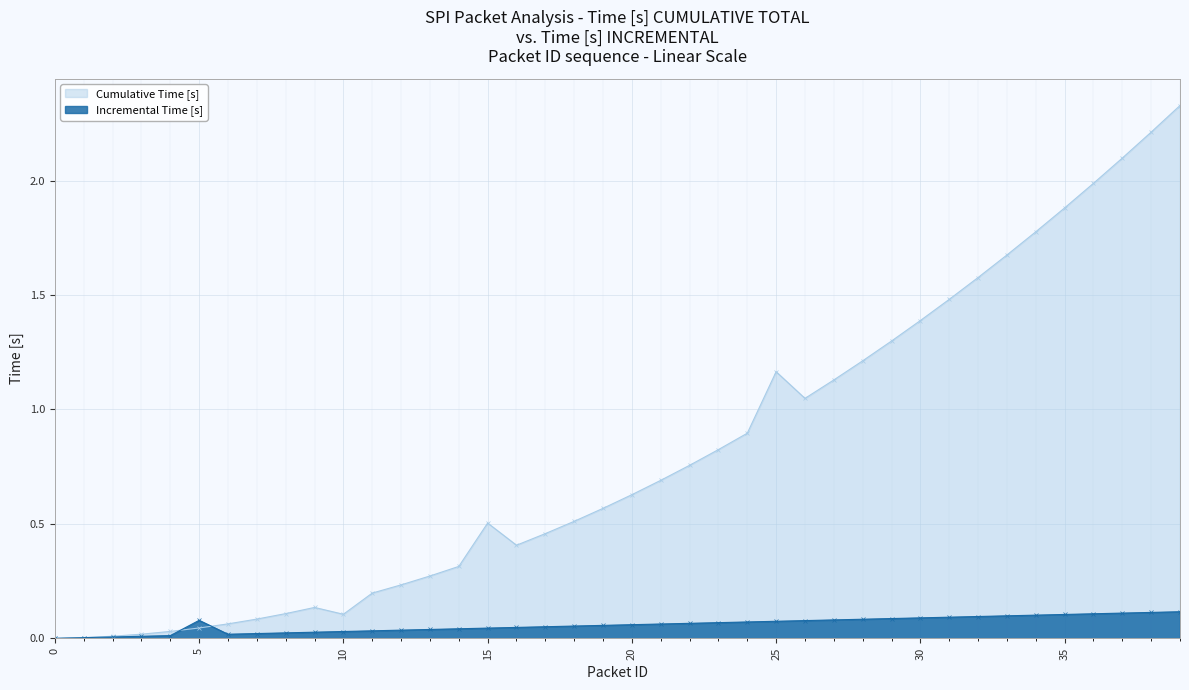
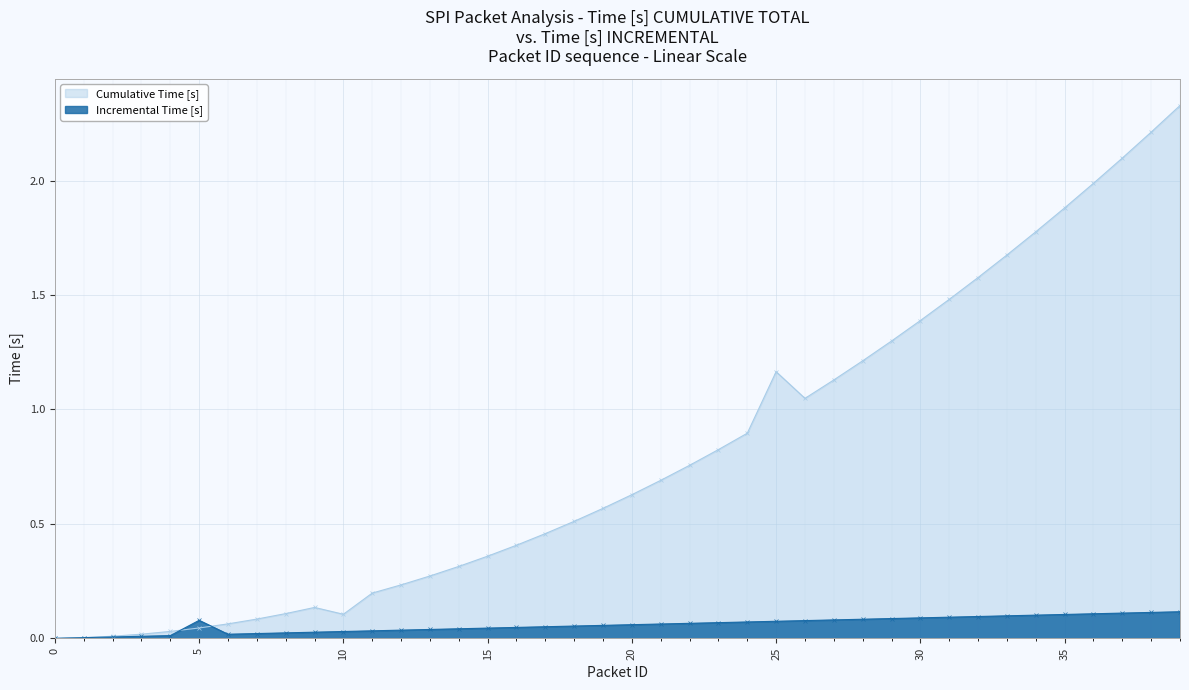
Cumulative Time [s], 15: 0.50 -> 0.36
